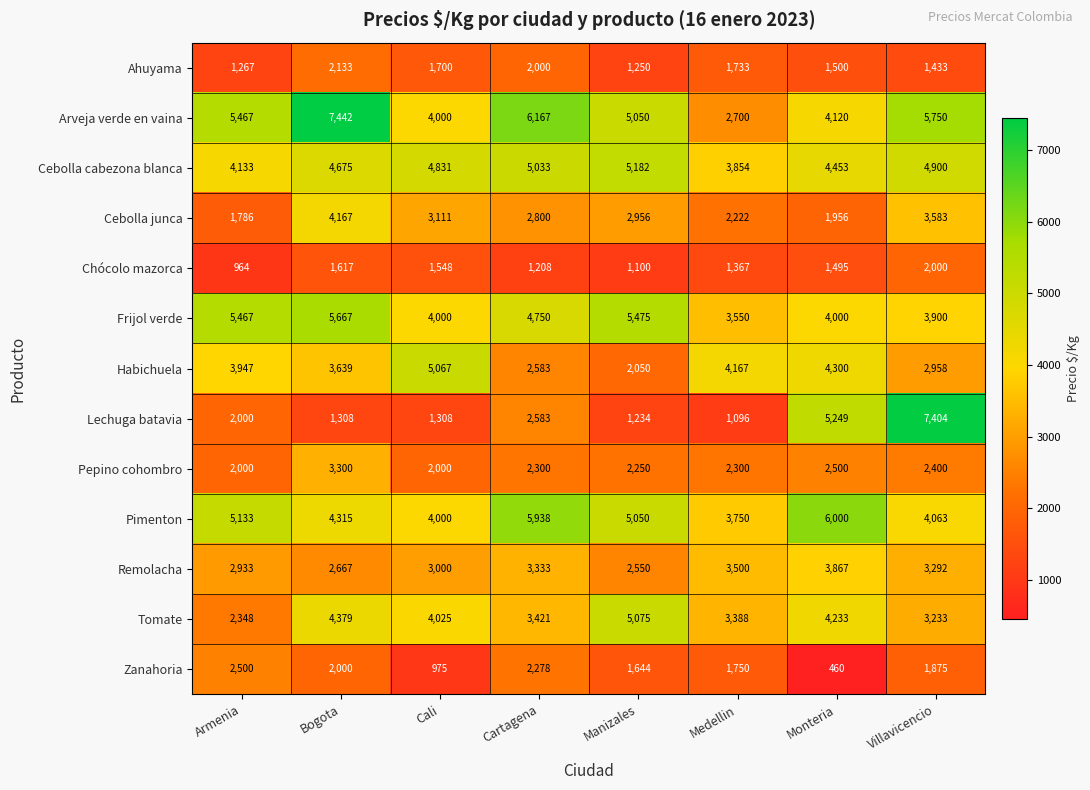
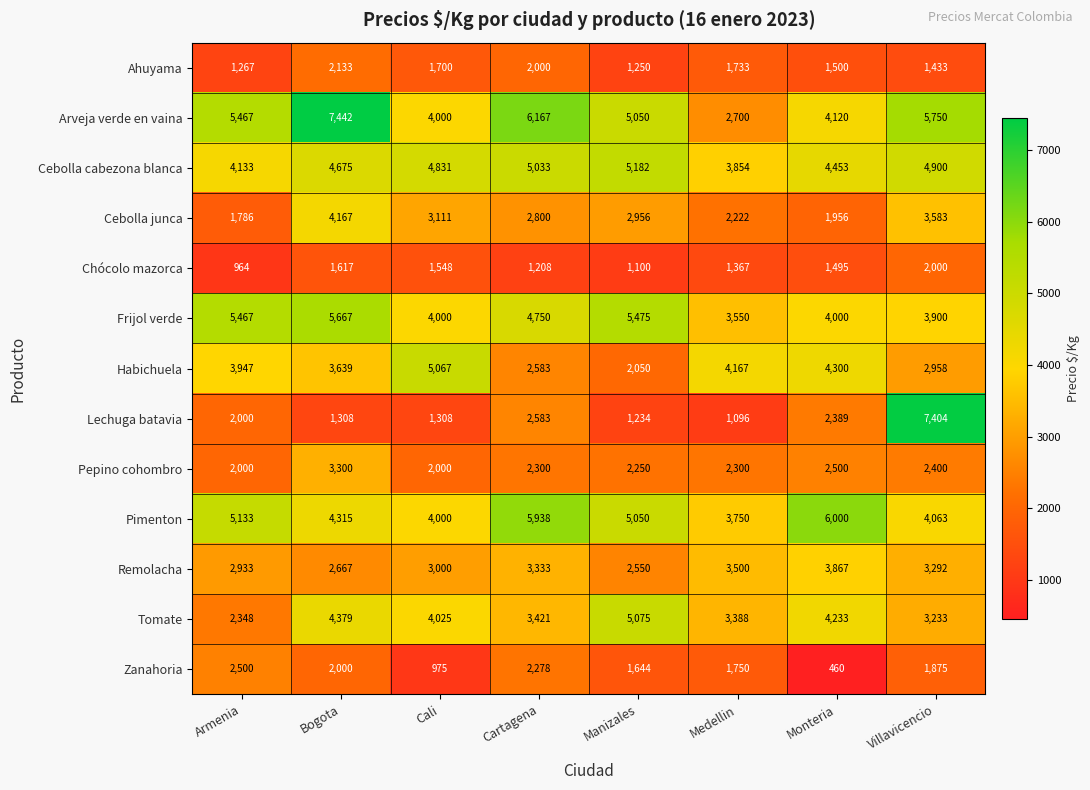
Lechuga batavia, Monteria: 5,249 -> 2,389
